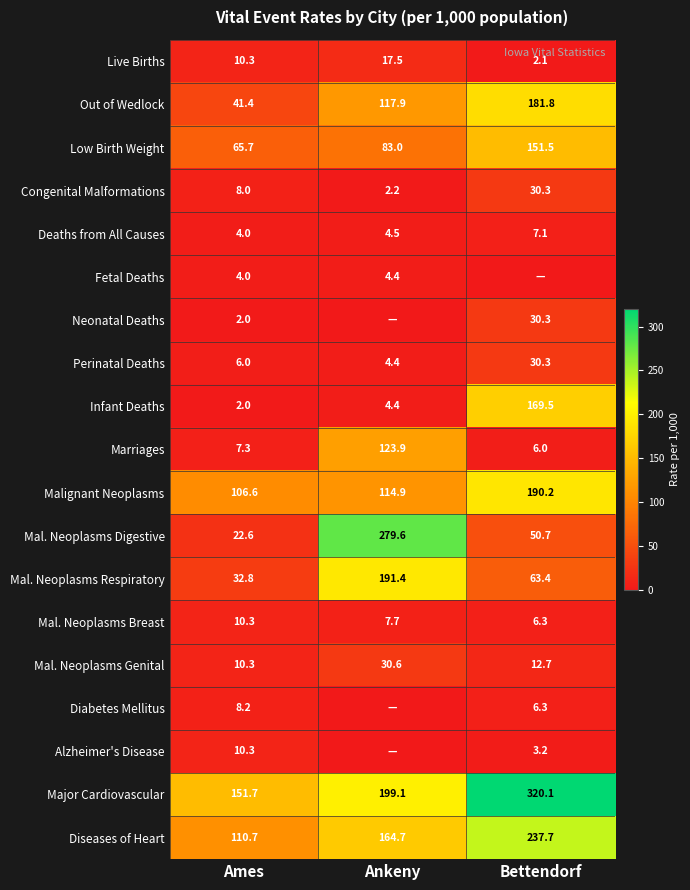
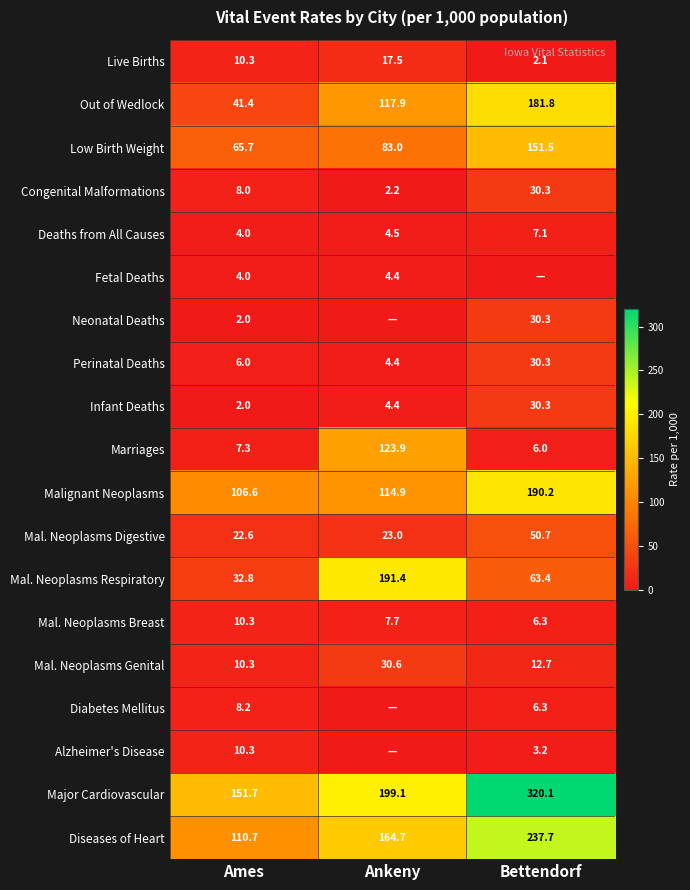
Infant Deaths, Bettendorf: 169.5 -> 30.3
Mal. Neoplasms Digestive, Ankeny: 279.6 -> 23.0
